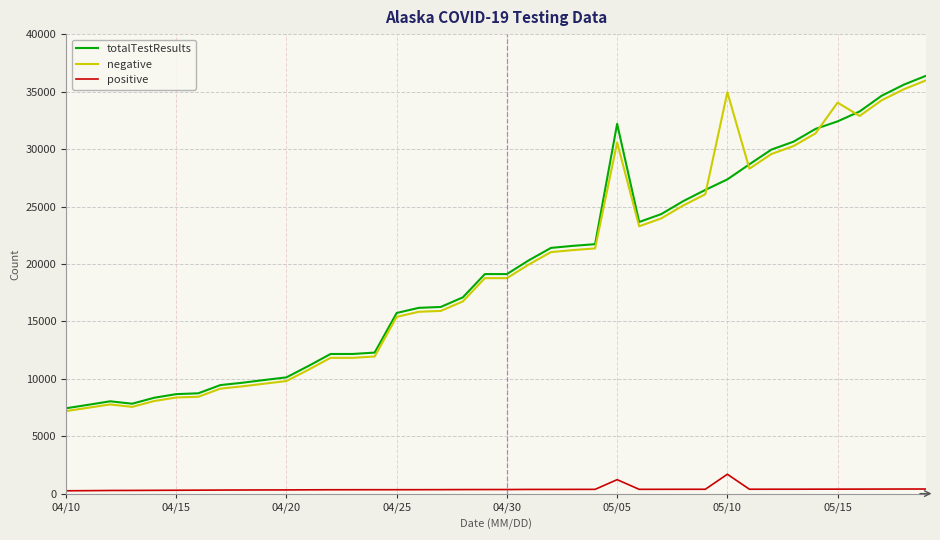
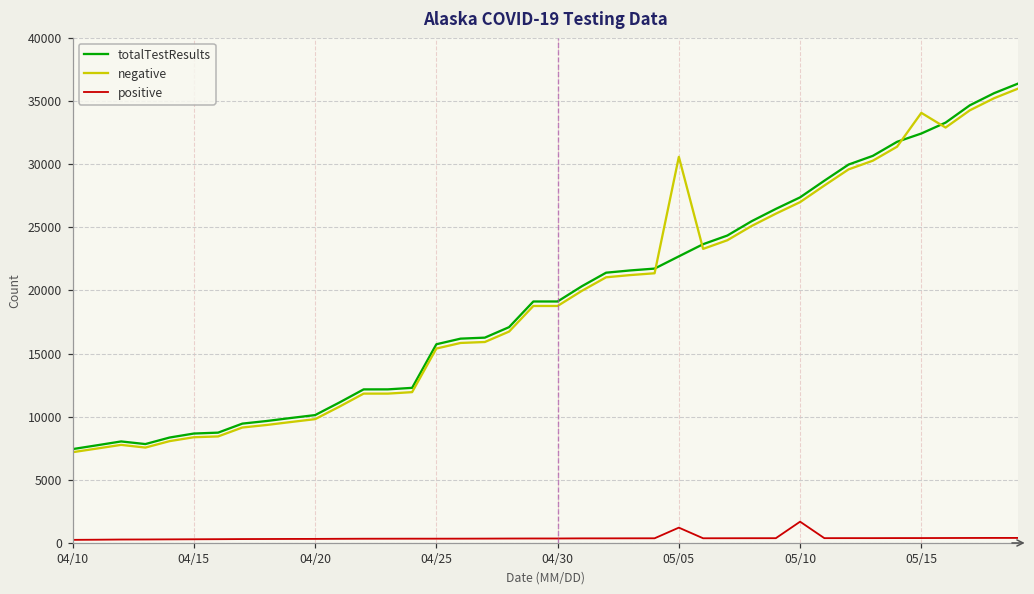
totalTestResults, 05/05: 32200 -> 22700
negative, 05/10: 35000 -> 27000
